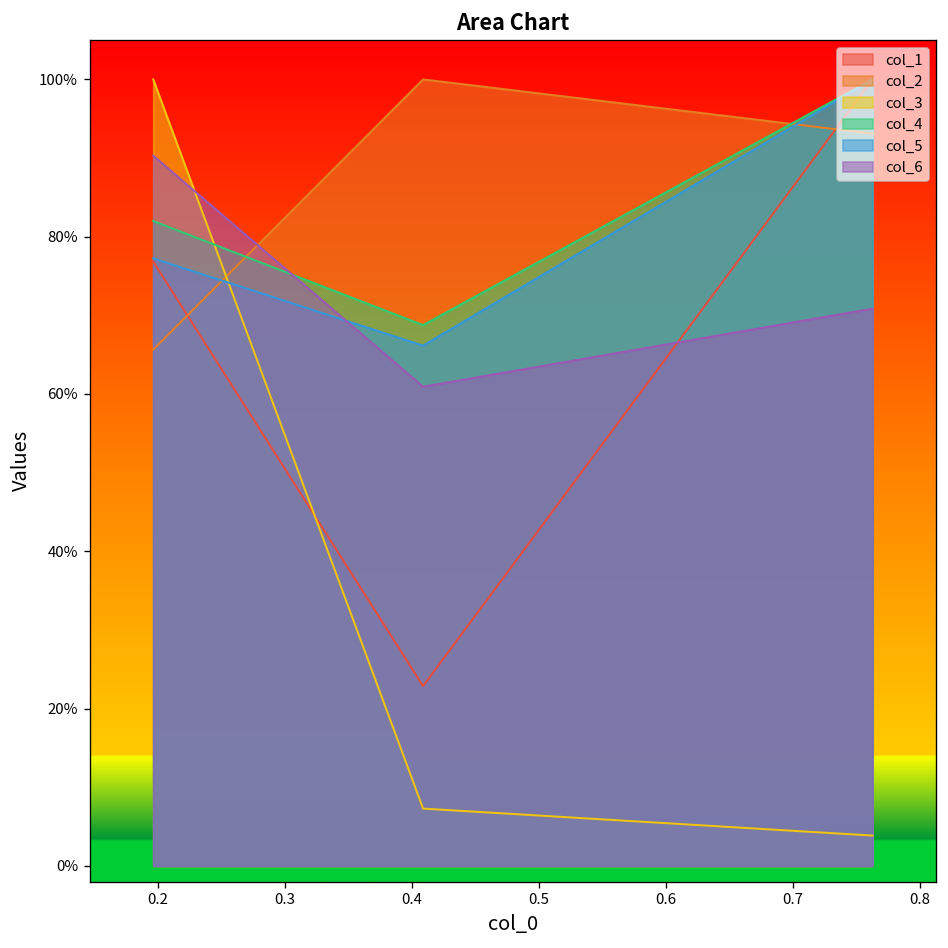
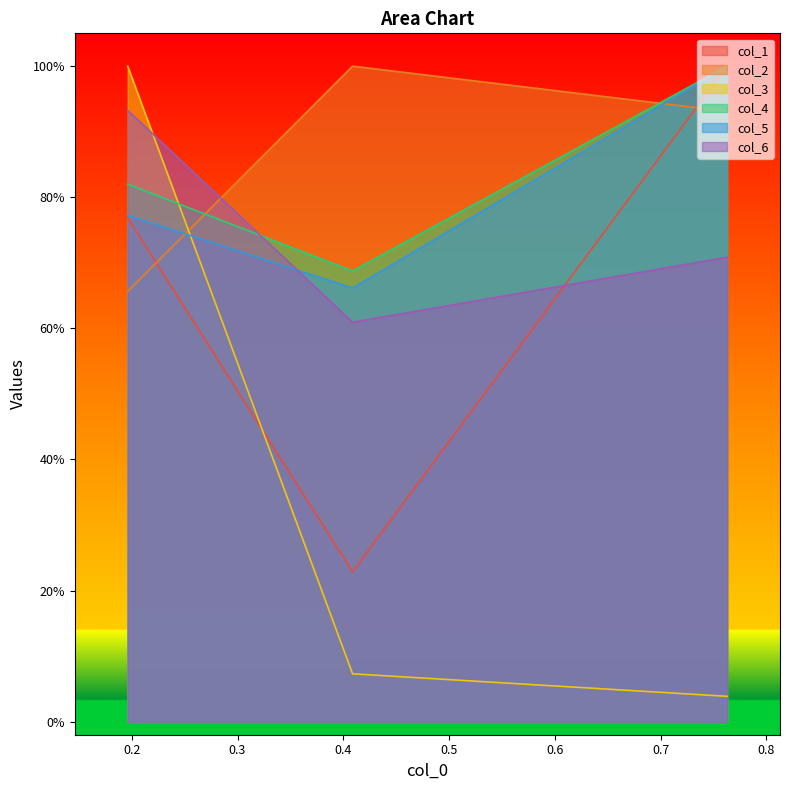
col_6, 0.2: 90% -> 93%
